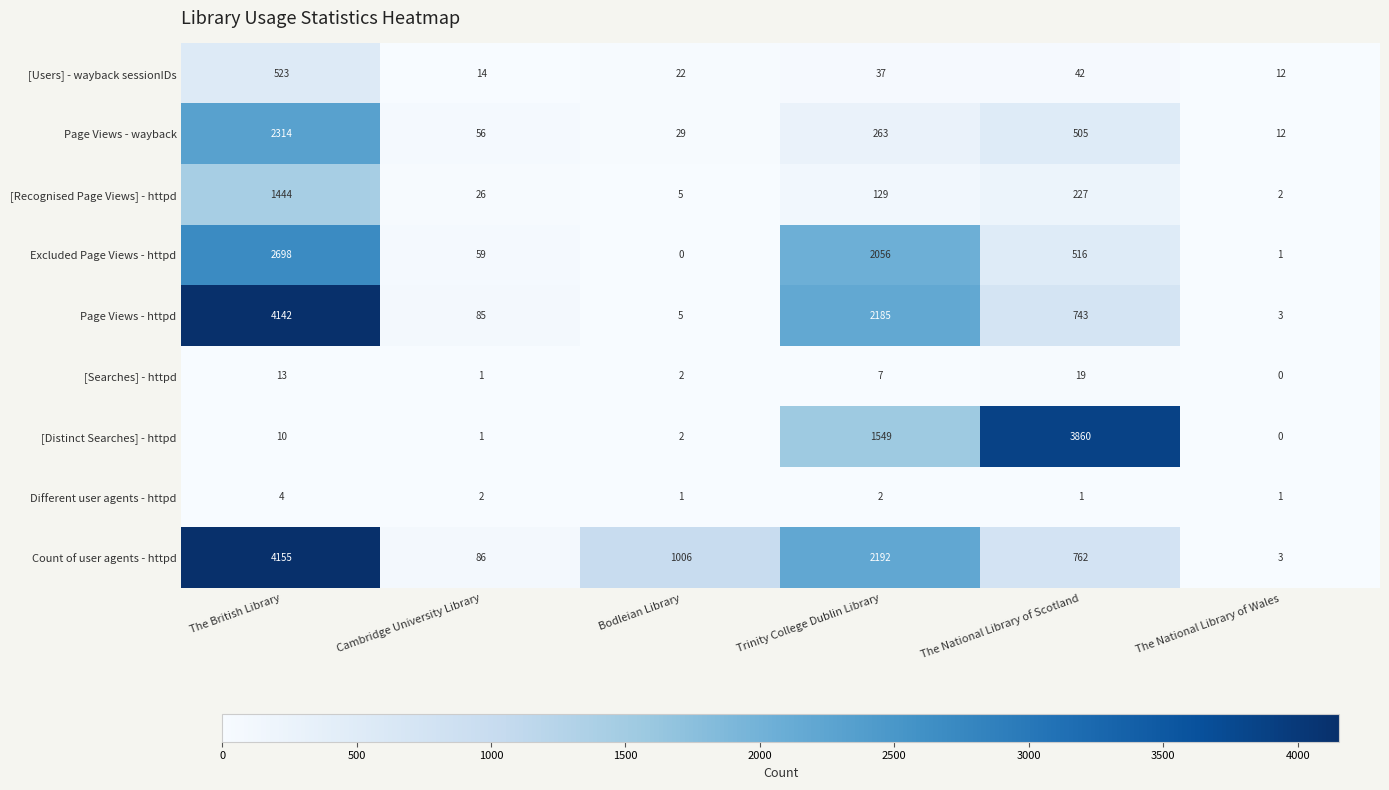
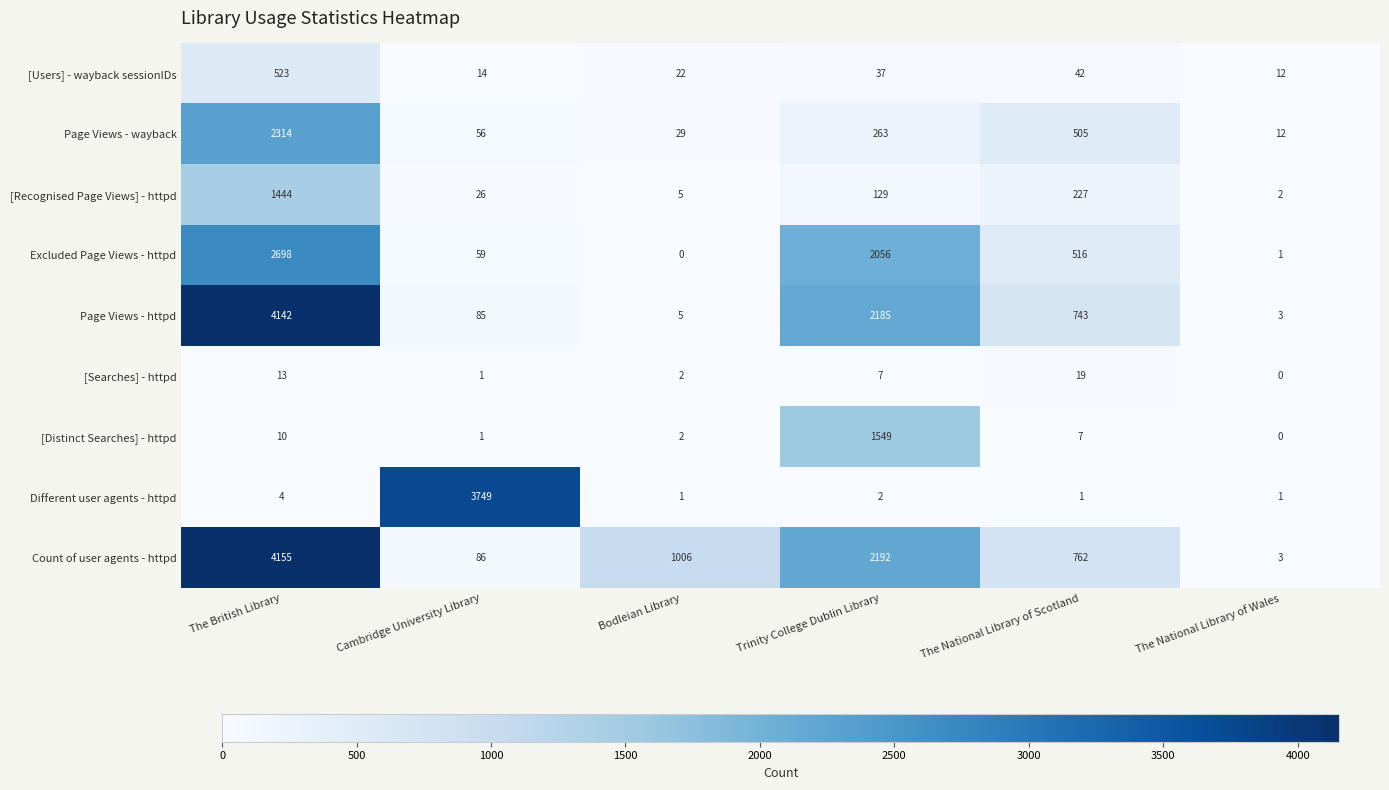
[Distinct Searches] - httpd, The National Library of Scotland: 3860 -> 7
Different user agents - httpd, Cambridge University Library: 2 -> 3749
